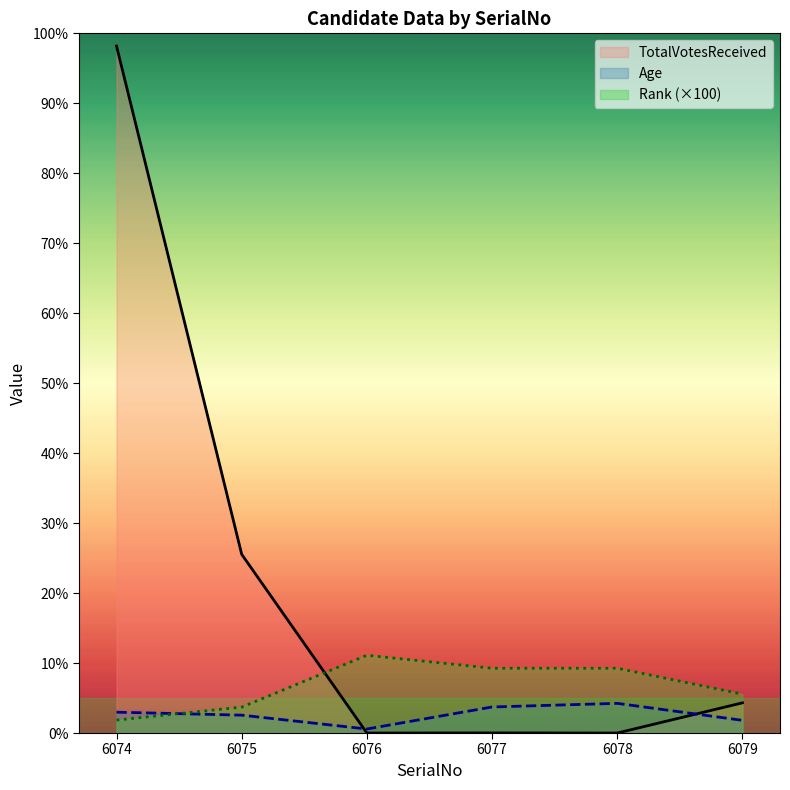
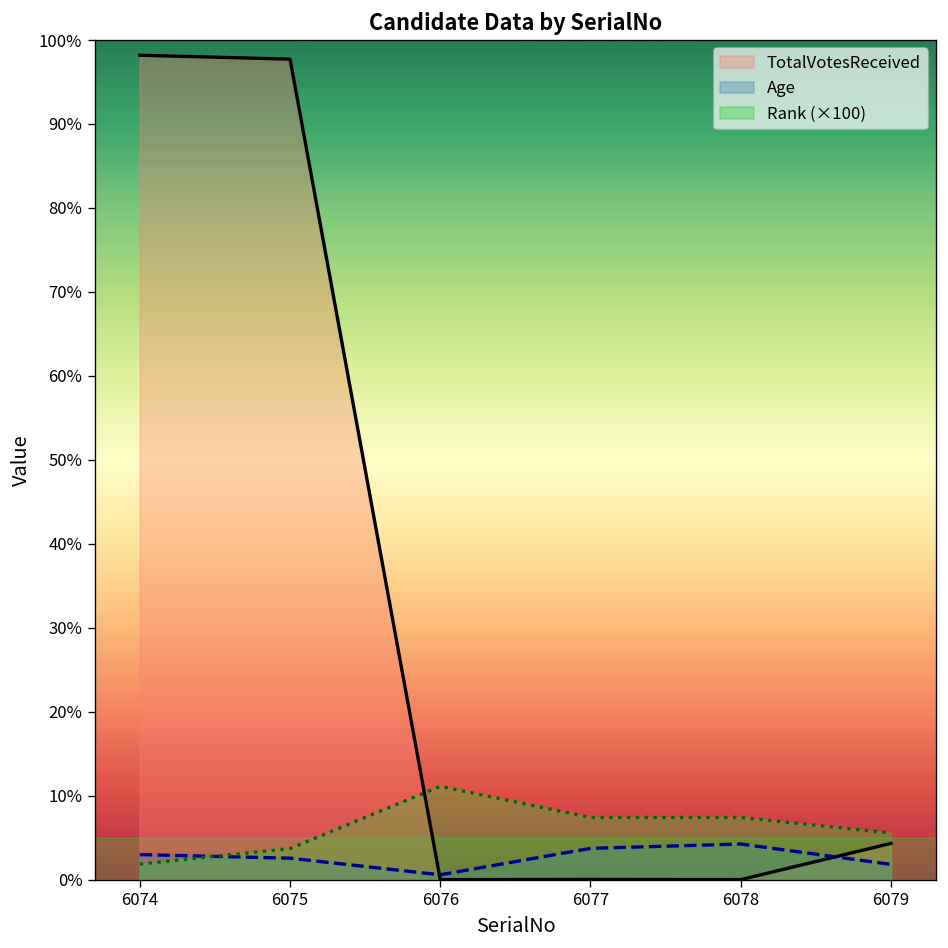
TotalVotesReceived, 6075: 26% -> 98%
Rank (×100), 6077: 9% -> 7%
Rank (×100), 6078: 9% -> 7%
